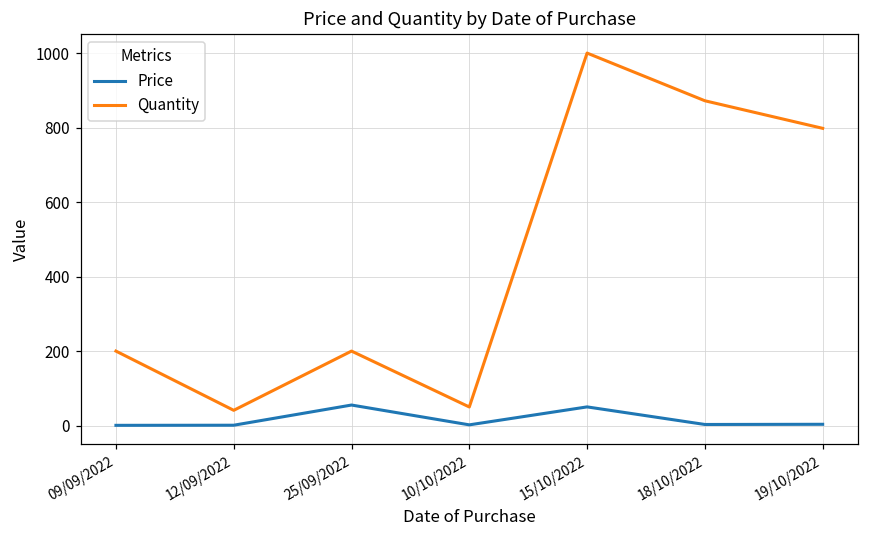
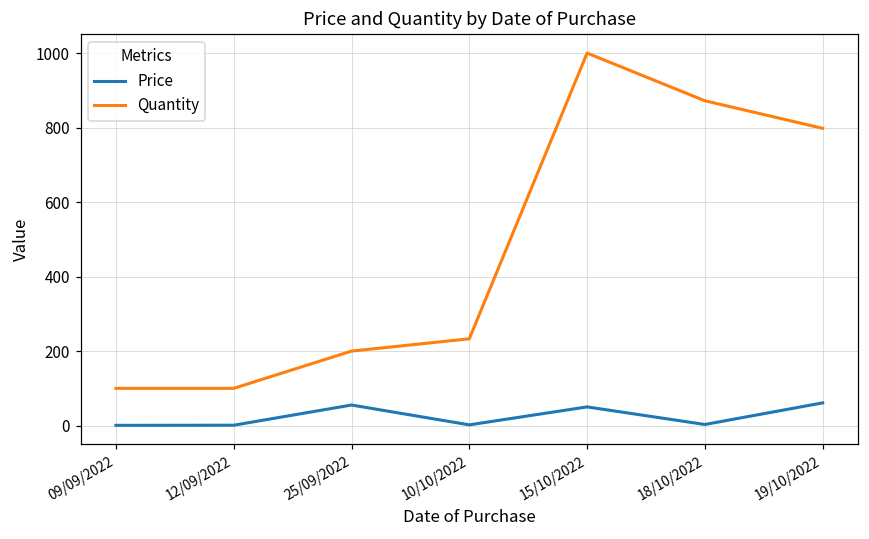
Quantity, 09/09/2022: 200 -> 100
Quantity, 12/09/2022: 40 -> 100
Quantity, 10/10/2022: 50 -> 230
Price, 19/10/2022: 0 -> 60
